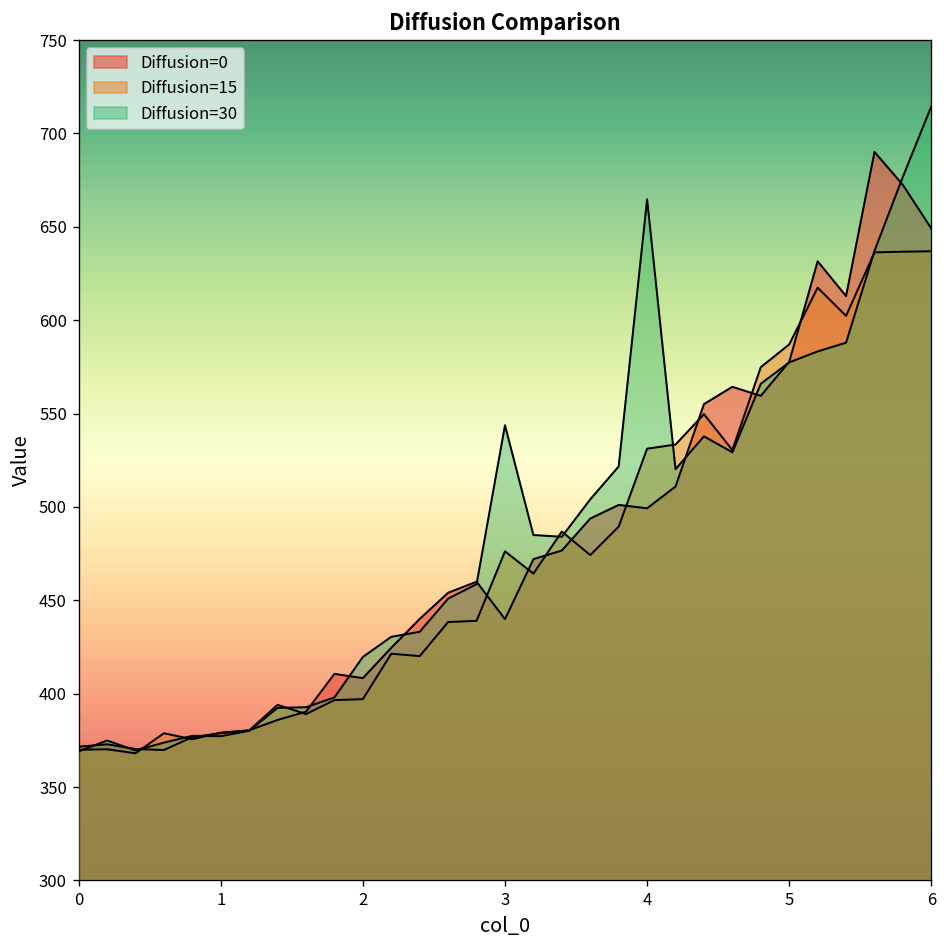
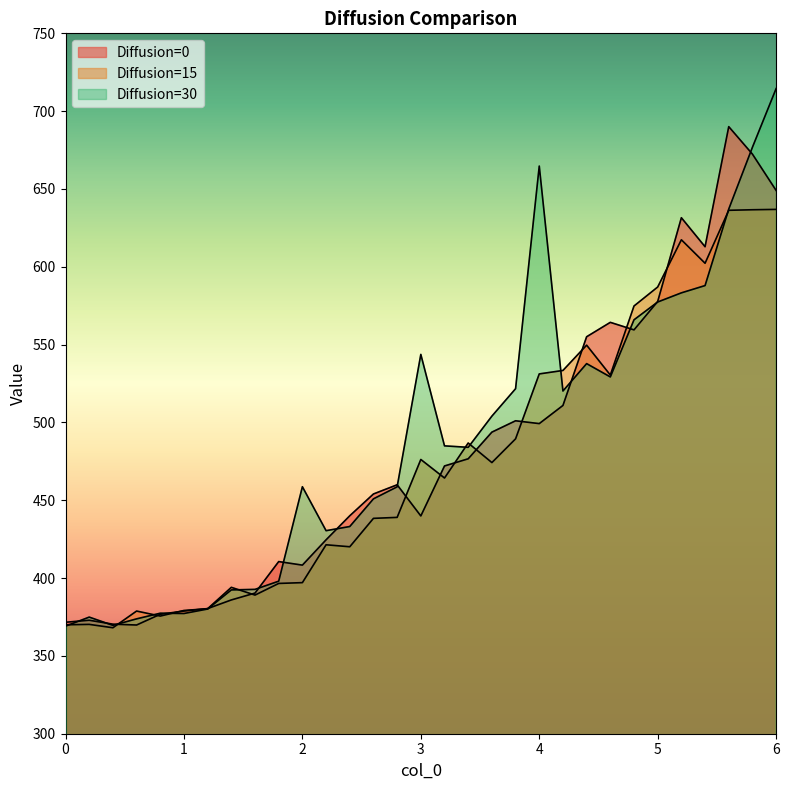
Diffusion=30, 2: 420 -> 459
